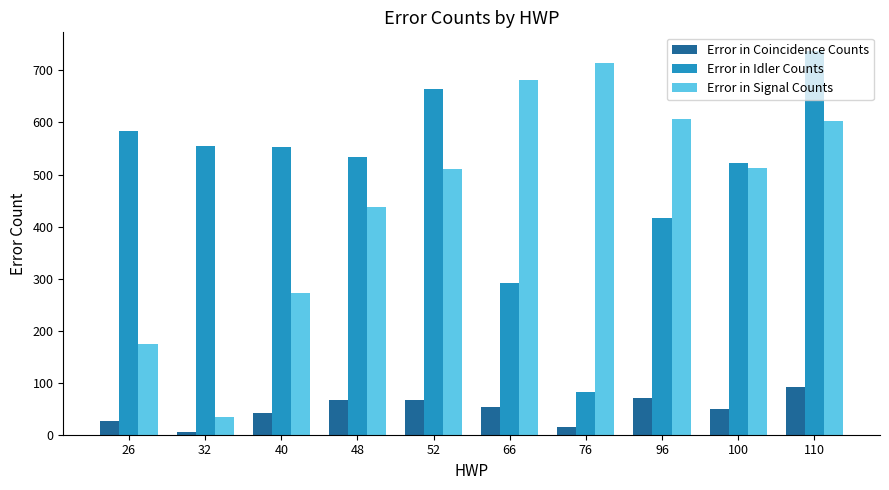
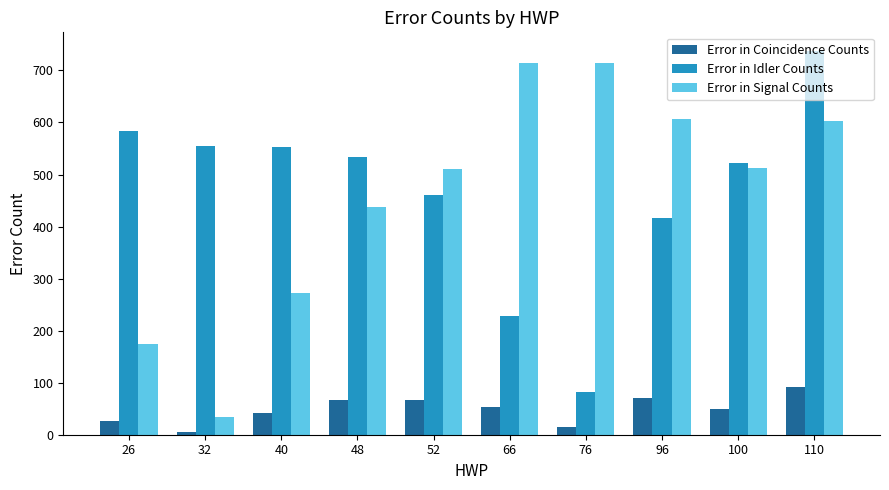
Error in Idler Counts, 52: 660 -> 460
Error in Idler Counts, 66: 290 -> 230
Error in Signal Counts, 66: 680 -> 710
